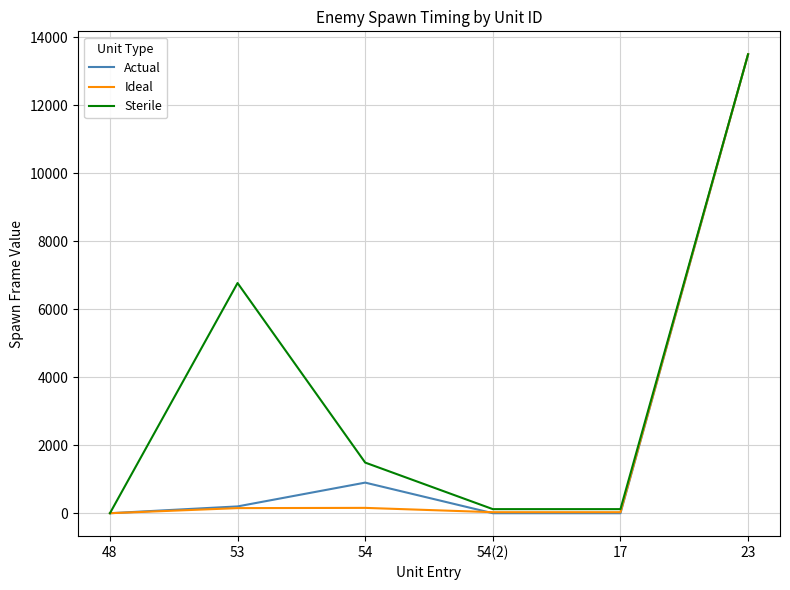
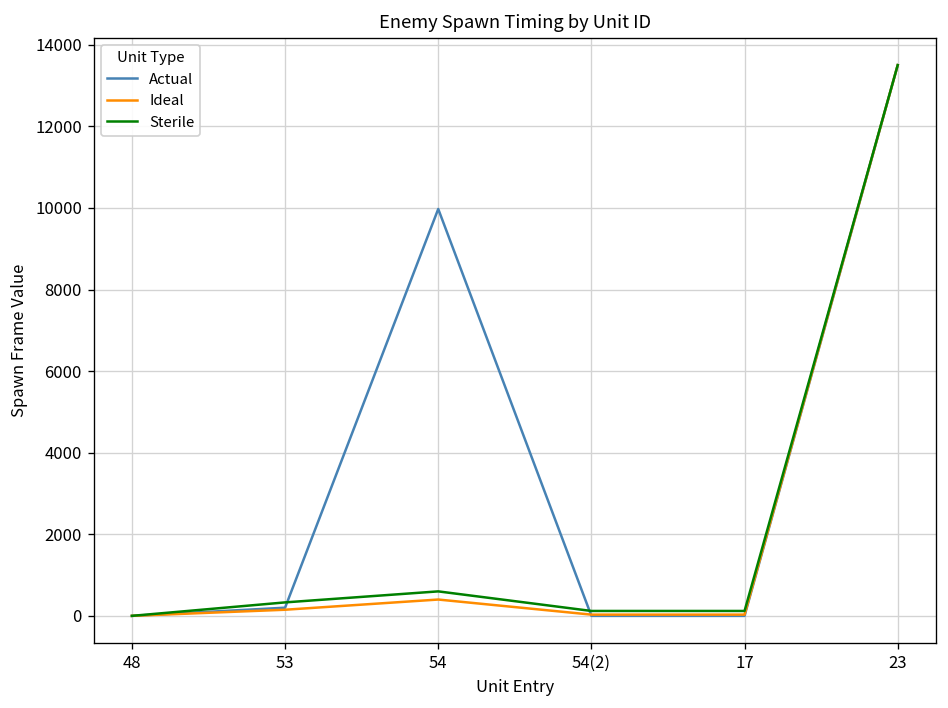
Sterile, 53: 6800 -> 300
Actual, 54: 900 -> 10000
Ideal, 54: 200 -> 400
Sterile, 54: 1500 -> 600
